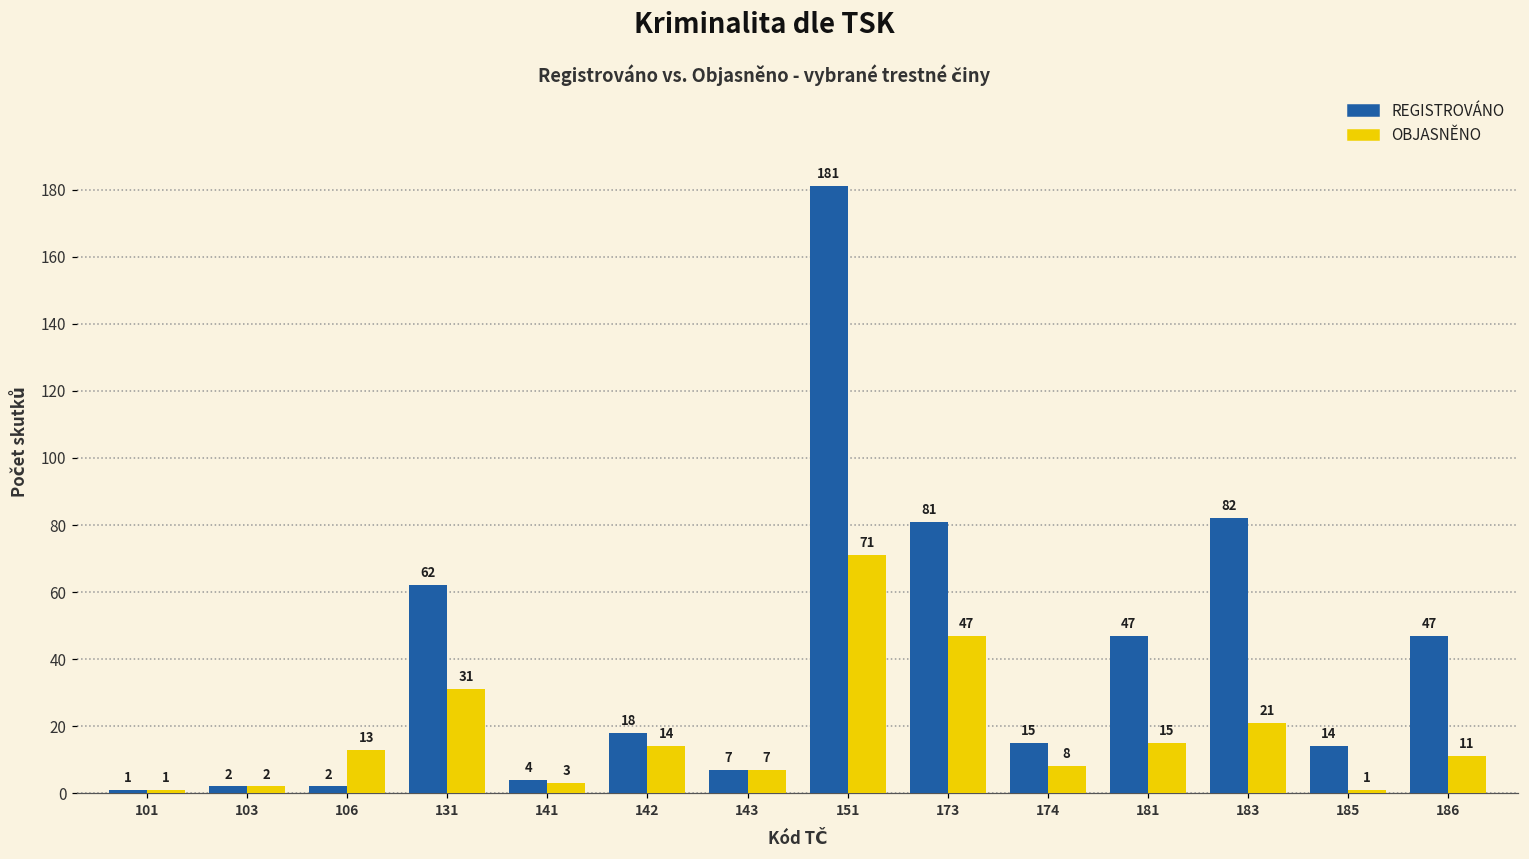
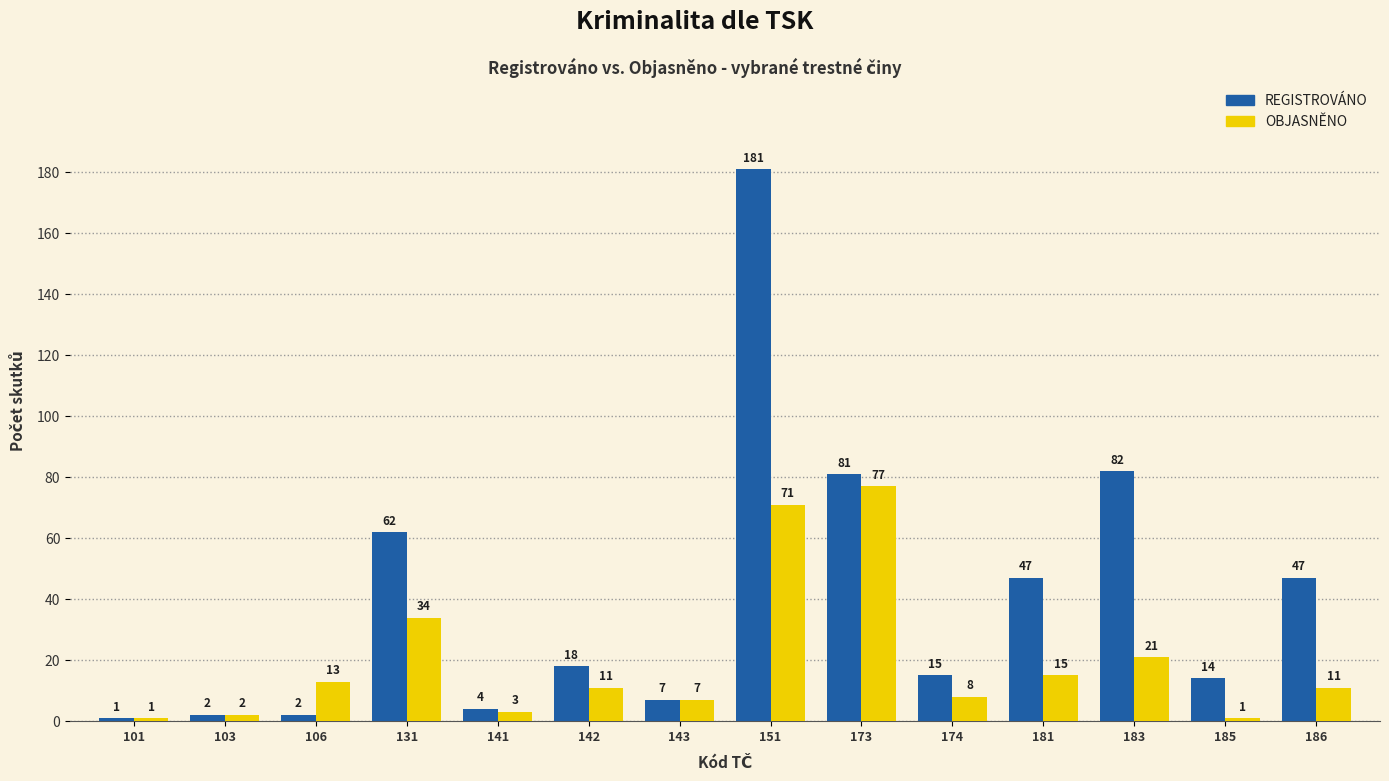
OBJASNĚNO, 131: 31 -> 34
OBJASNĚNO, 142: 14 -> 11
OBJASNĚNO, 173: 47 -> 77
